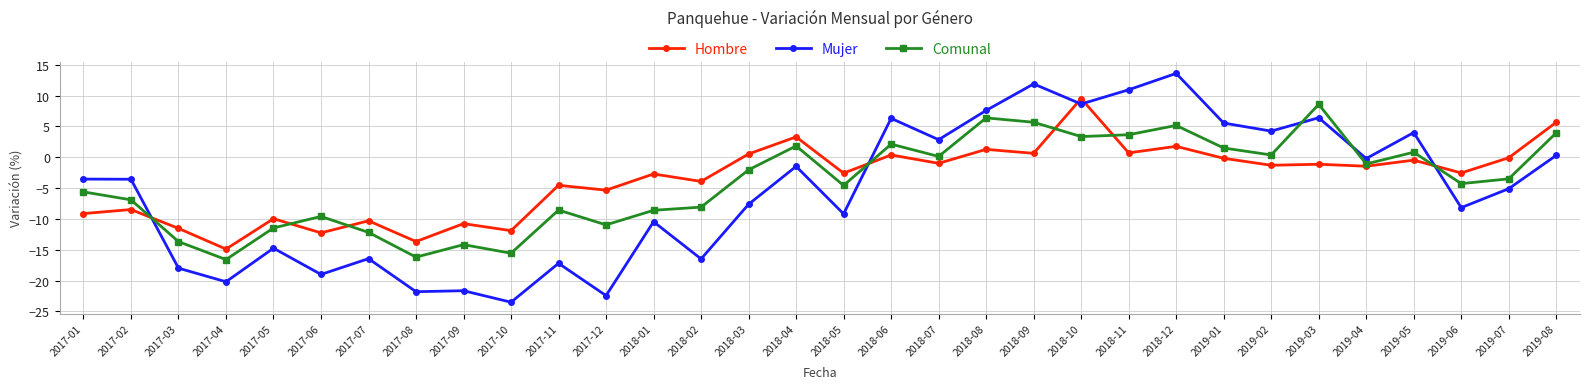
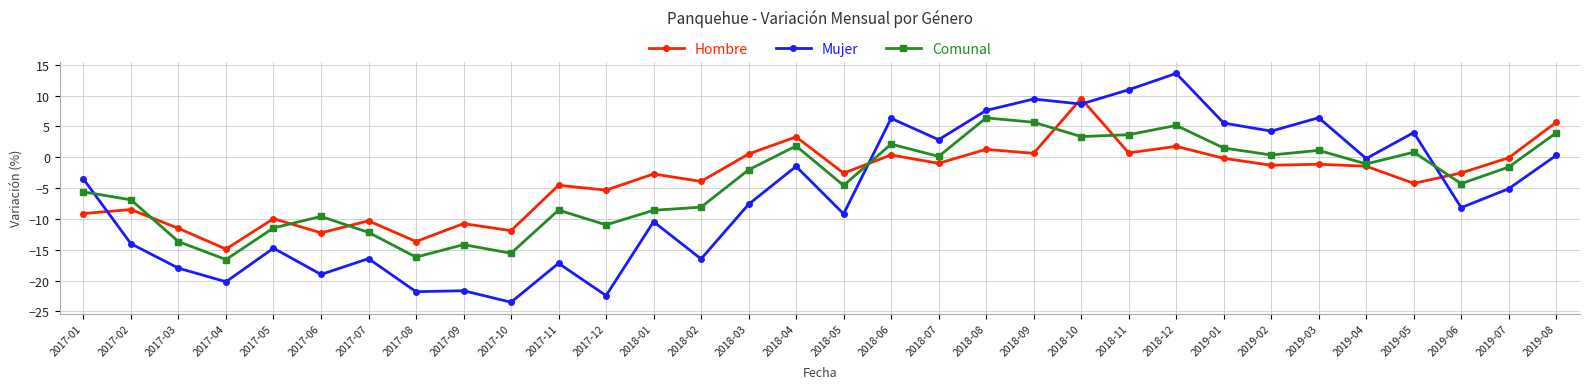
Mujer, 2017-02: -4 -> -14
Mujer, 2018-09: 12 -> 9
Comunal, 2019-03: 9 -> 1
Hombre, 2019-05: 0 -> -4
Comunal, 2019-07: -4 -> -2
